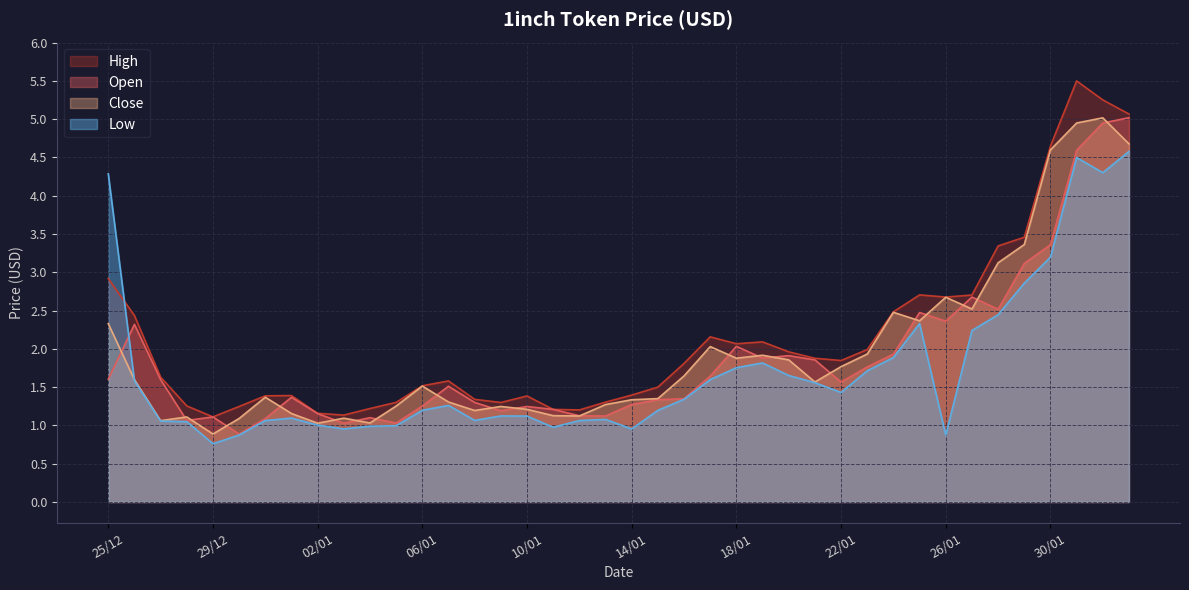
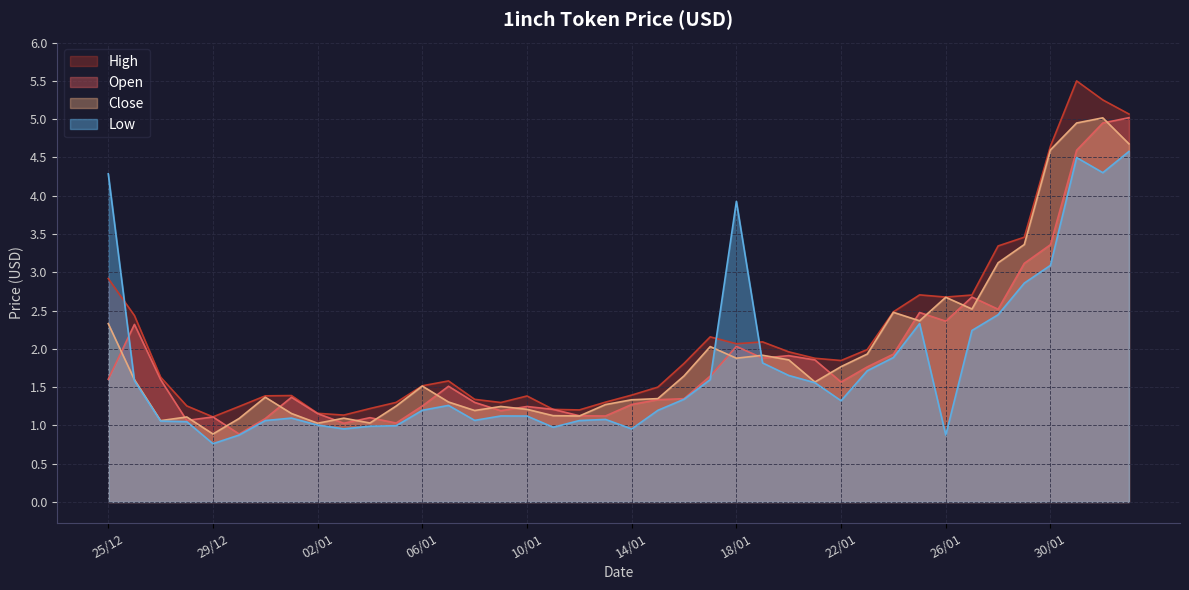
Low, 18/01: 1.8 -> 3.9
Low, 22/01: 1.4 -> 1.3
Low, 30/01: 3.2 -> 3.1
